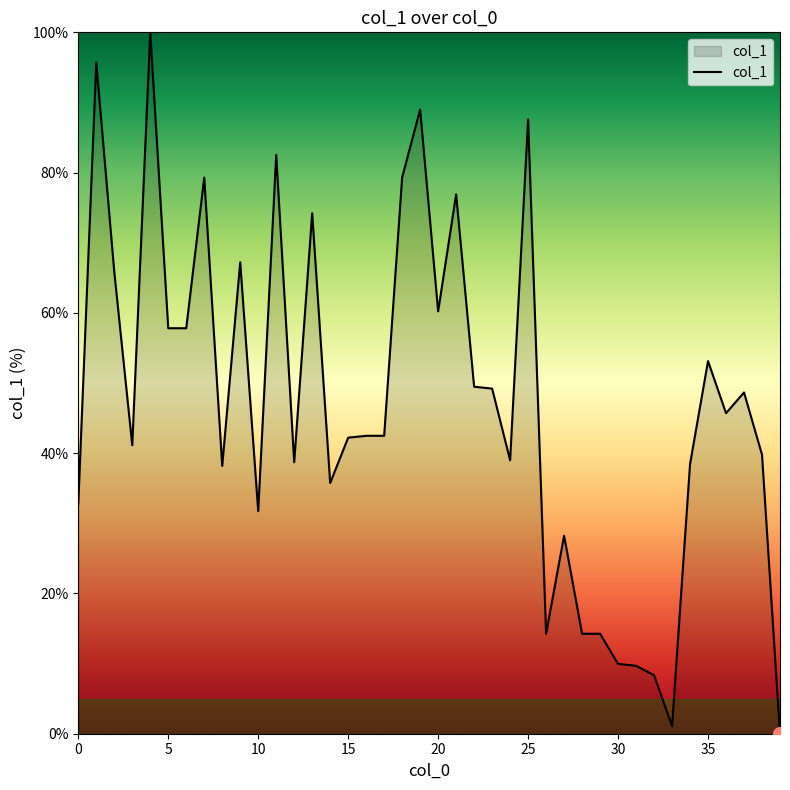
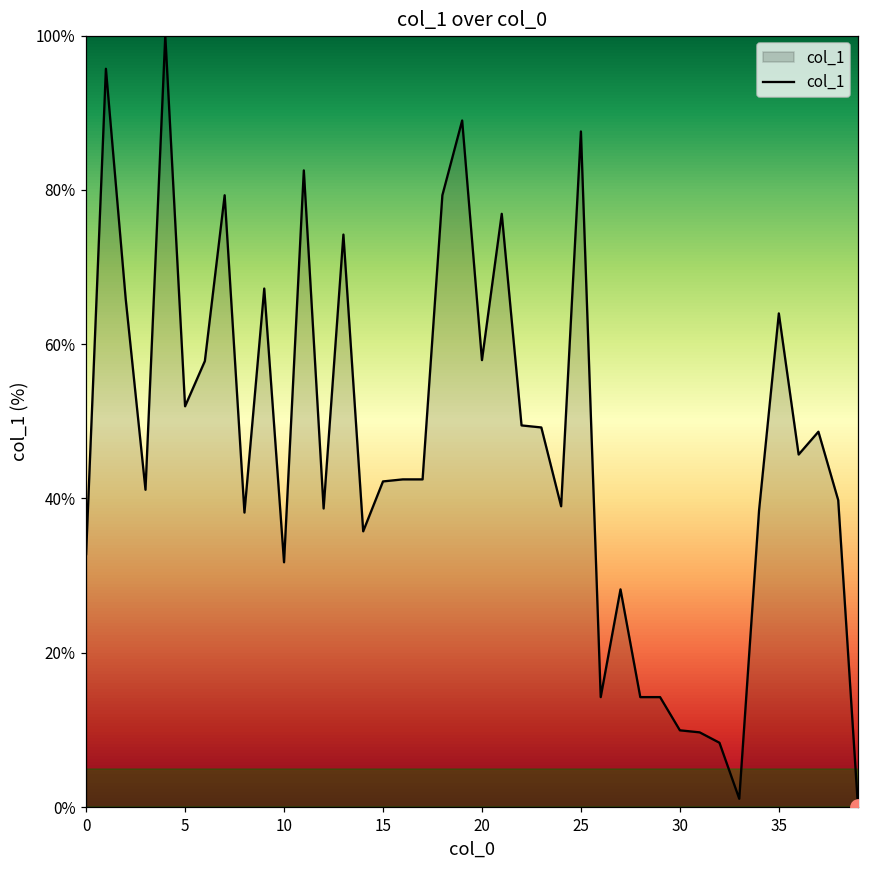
col_1, 5: 58% -> 52%
col_1, 20: 60% -> 58%
col_1, 35: 53% -> 64%
